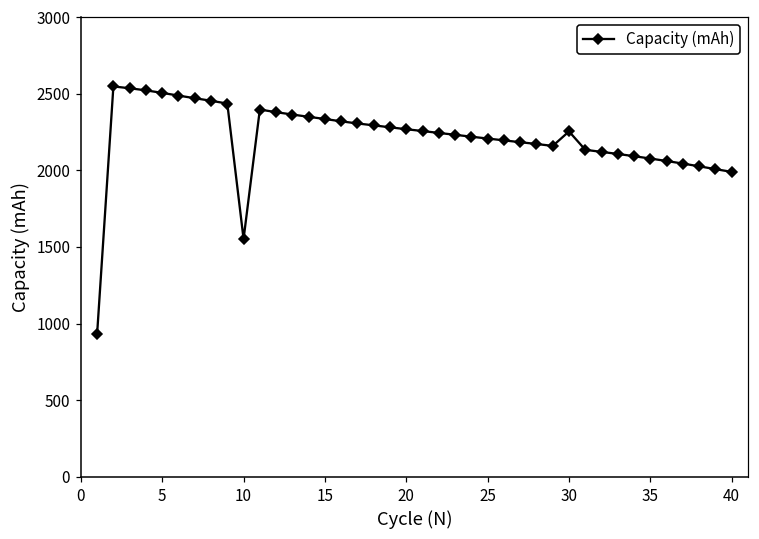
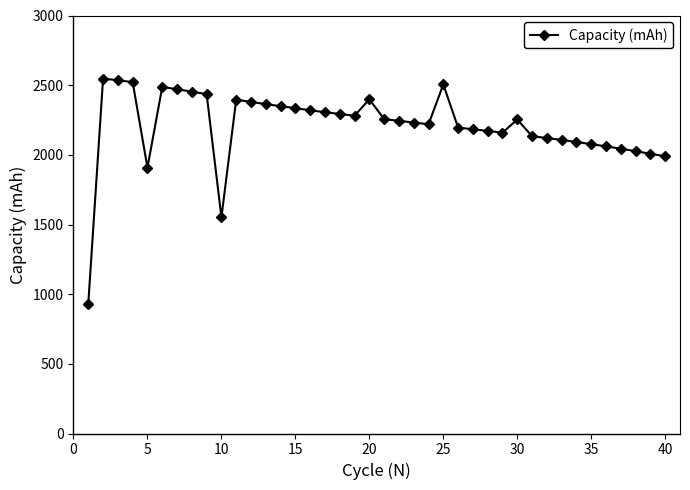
5: 2510 -> 1910
20: 2270 -> 2400
25: 2210 -> 2510
